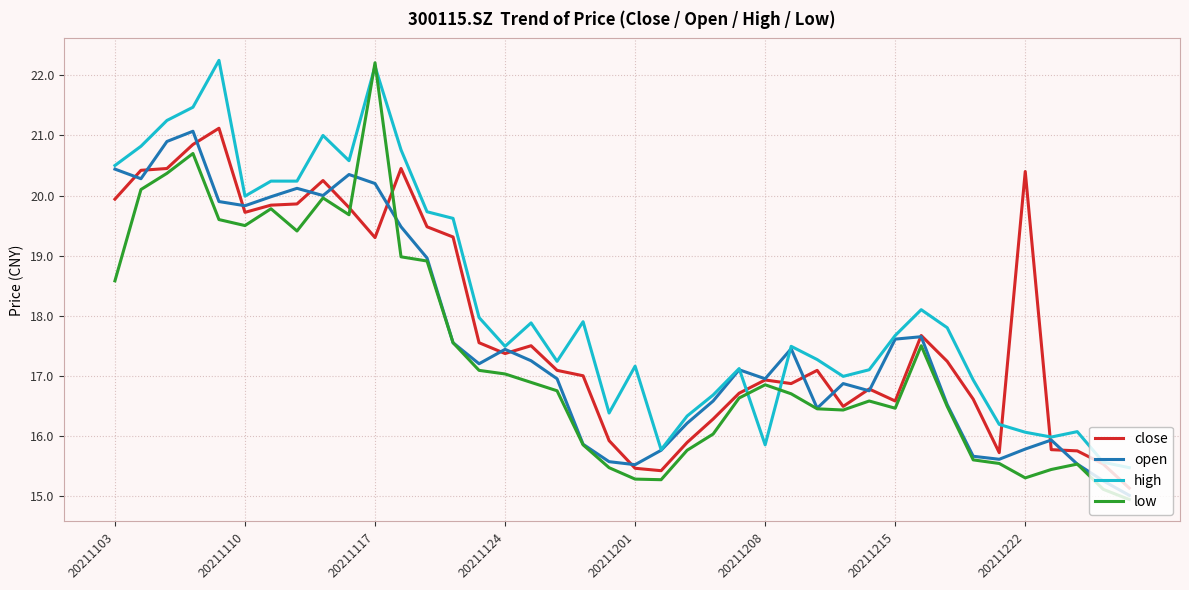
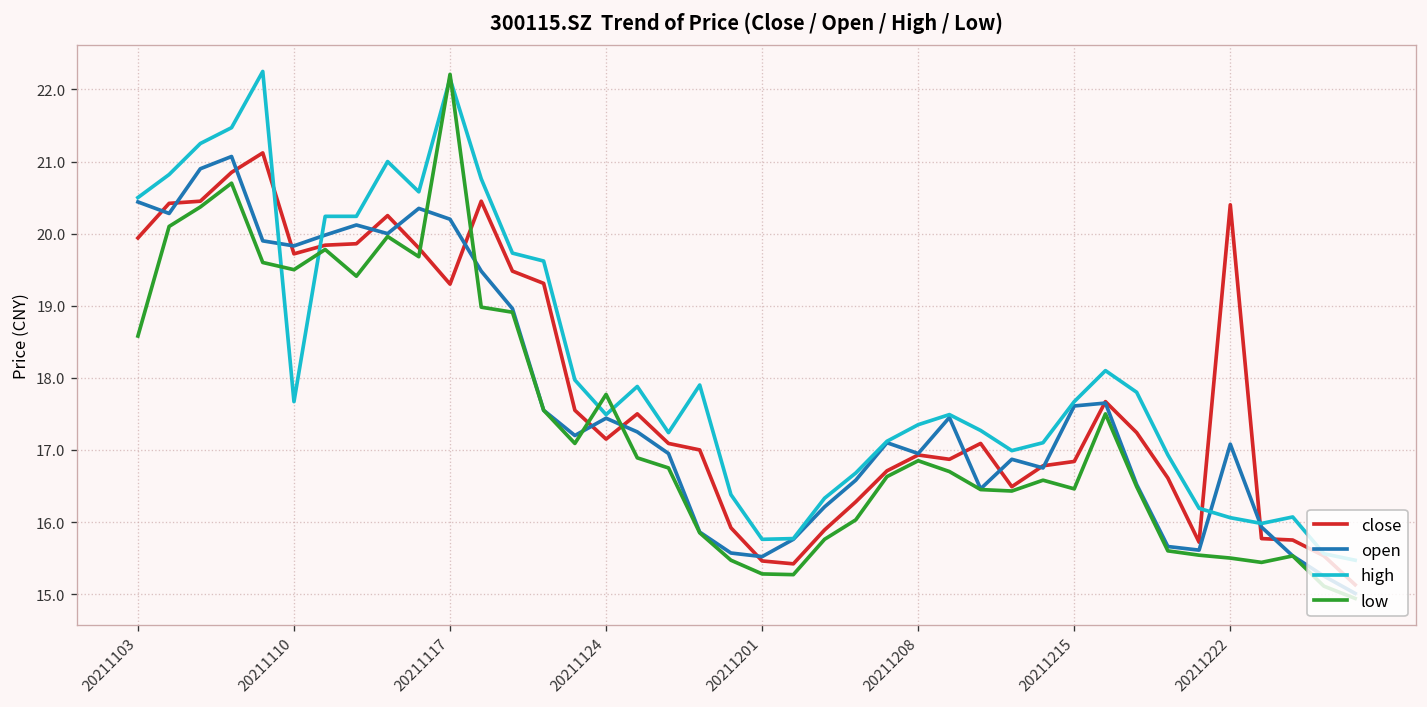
high, 20211110: 20.0 -> 17.7
close, 20211124: 17.4 -> 17.2
low, 20211124: 17.0 -> 17.8
high, 20211201: 17.2 -> 15.8
high, 20211208: 15.9 -> 17.4
close, 20211215: 16.6 -> 16.8
open, 20211222: 15.8 -> 17.1
low, 20211222: 15.3 -> 15.5
